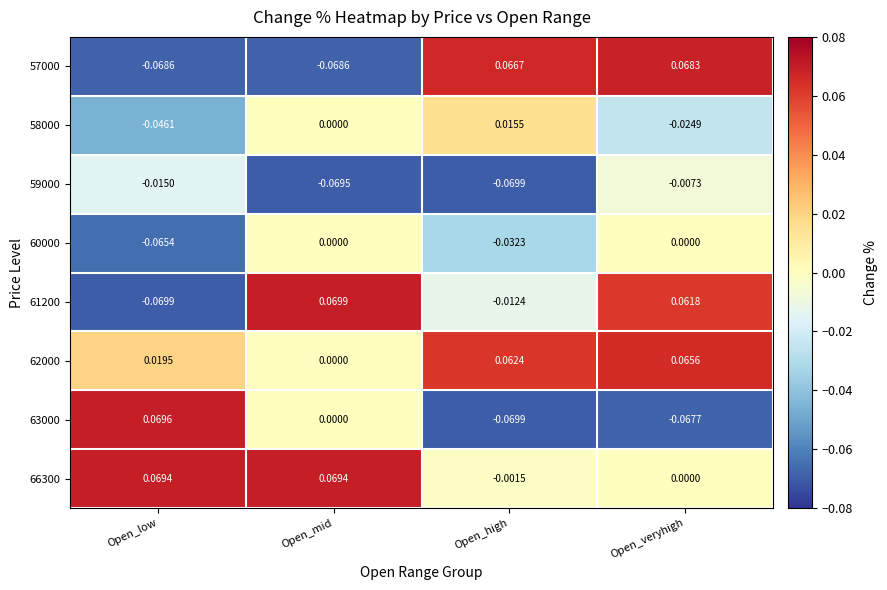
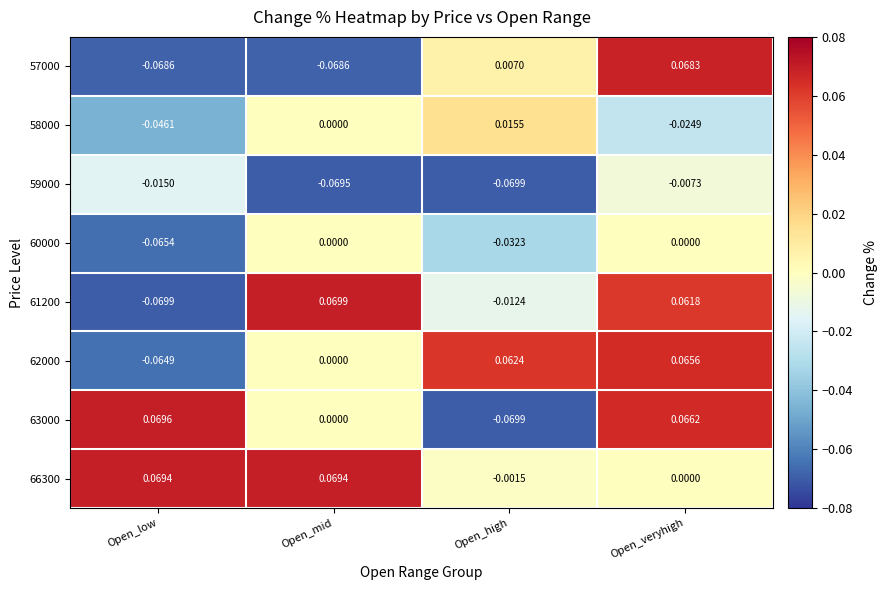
57000, Open_high: 0.0667 -> 0.0070
62000, Open_low: 0.0195 -> -0.0649
63000, Open_veryhigh: -0.0677 -> 0.0662
